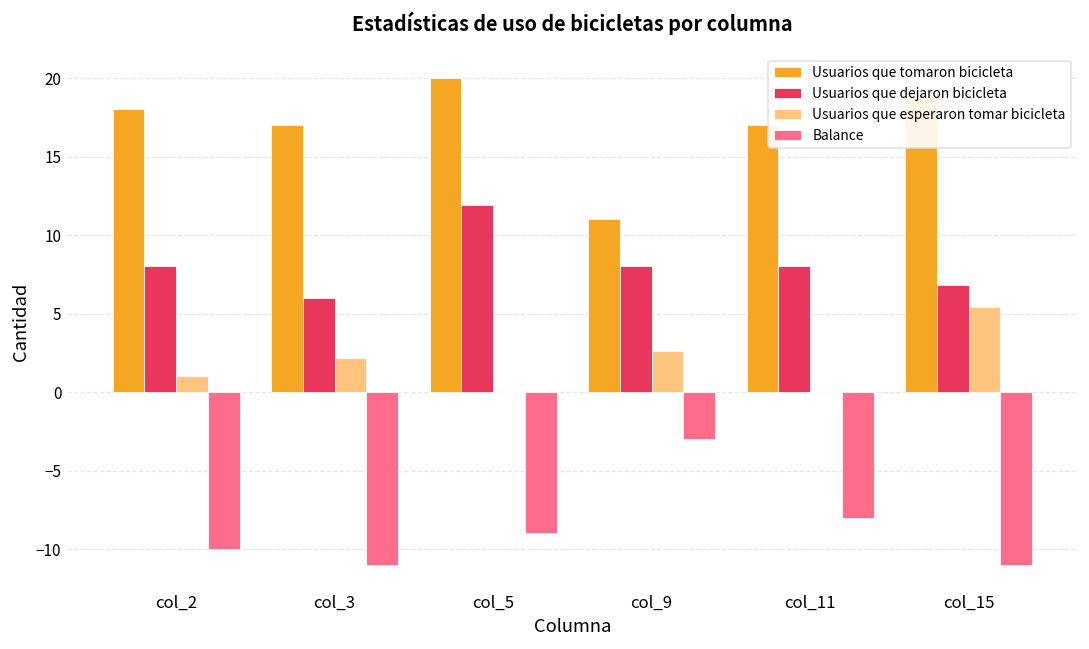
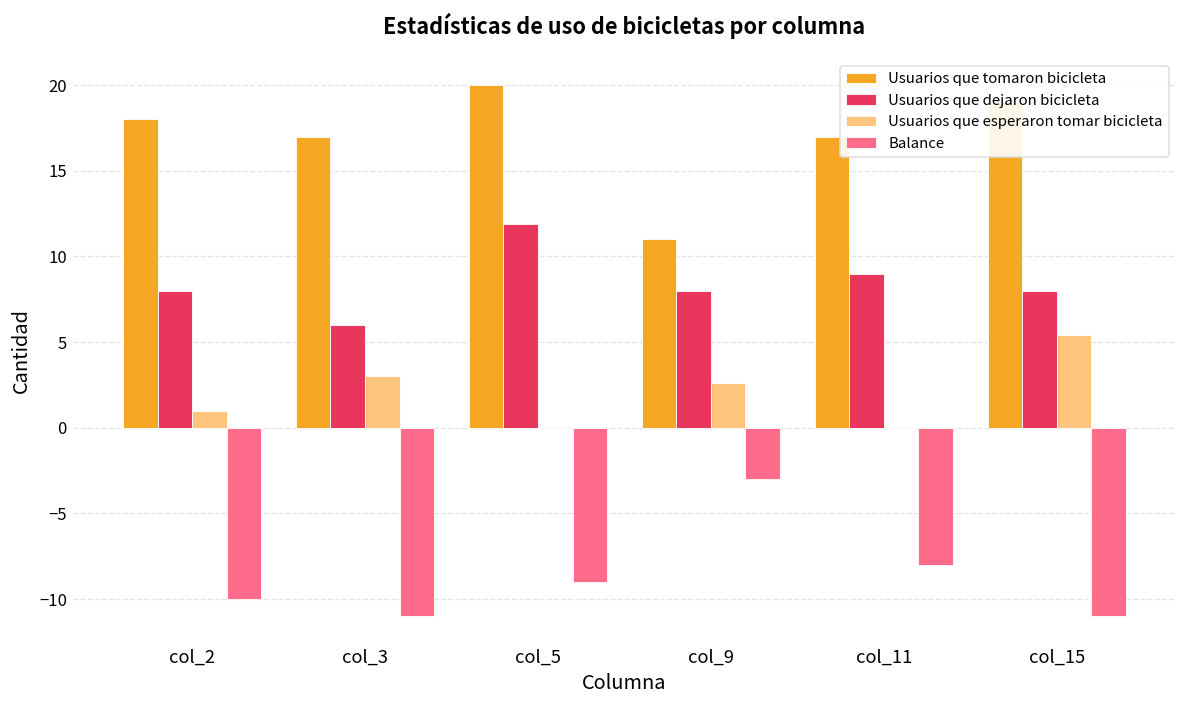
Usuarios que esperaron tomar bicicleta, col_3: 2.2 -> 3.0
Usuarios que dejaron bicicleta, col_11: 8 -> 9
Usuarios que dejaron bicicleta, col_15: 6.8 -> 8.0
